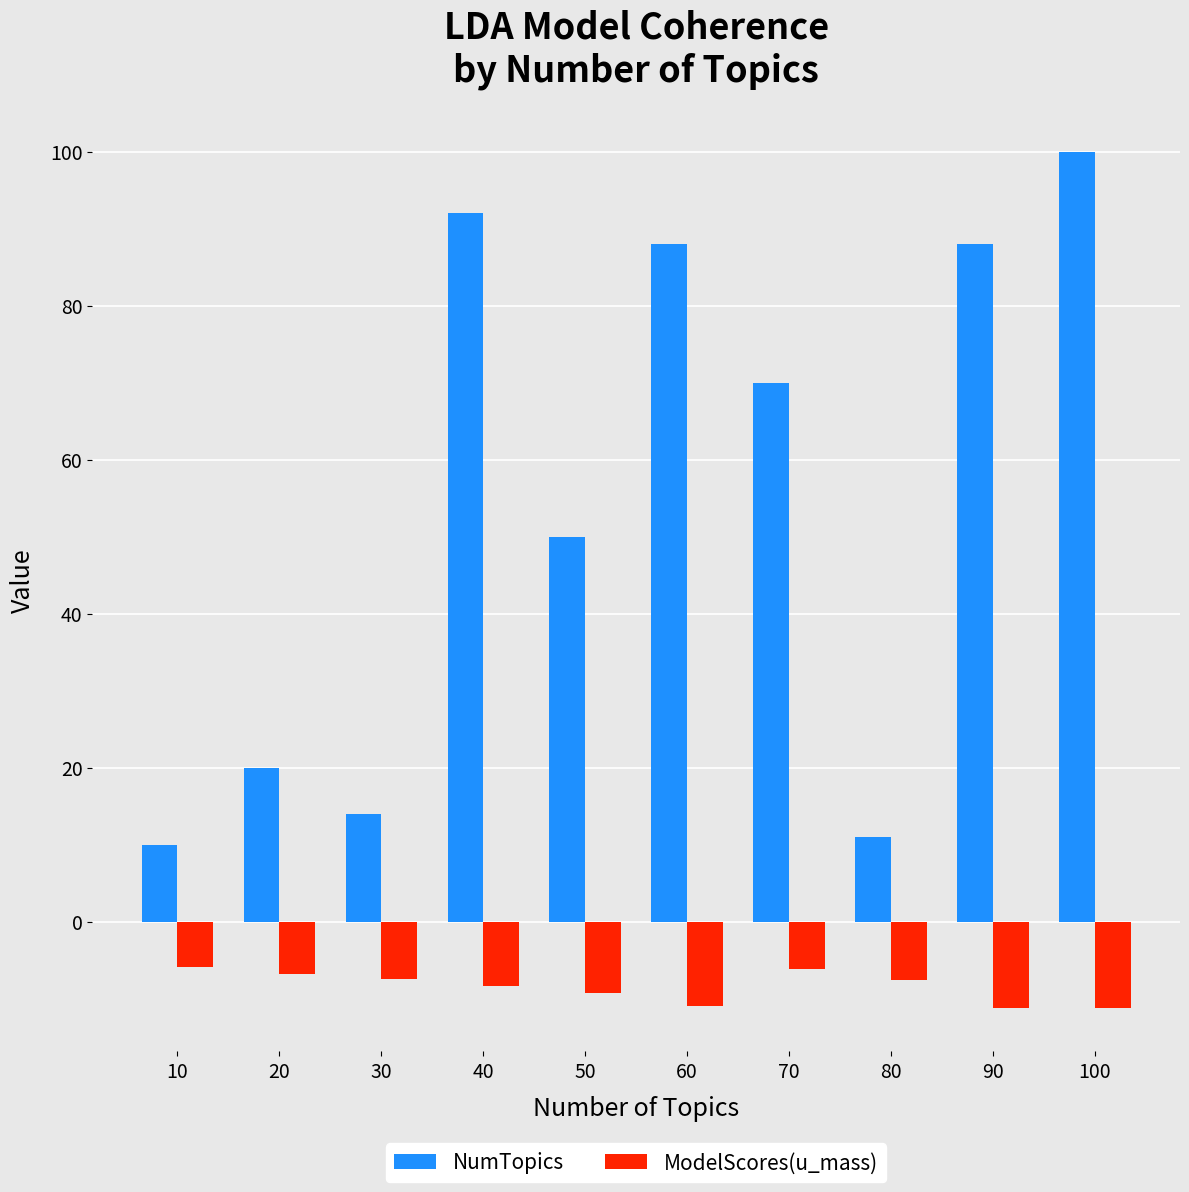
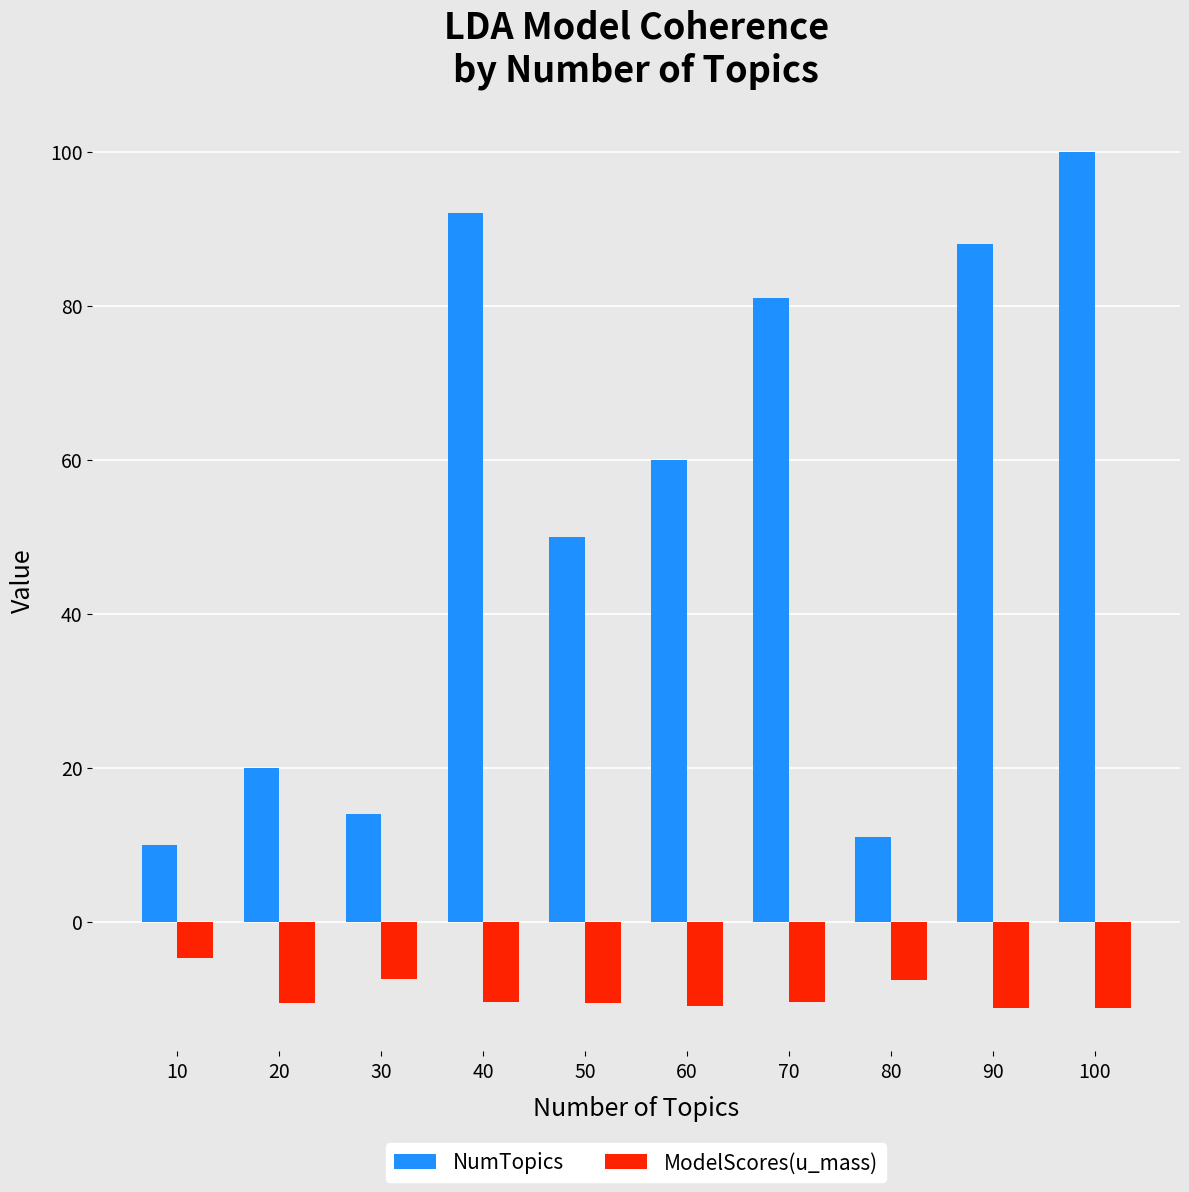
ModelScores(u_mass), 10: -6 -> -5
ModelScores(u_mass), 20: -7 -> -11
ModelScores(u_mass), 40: -8 -> -10
ModelScores(u_mass), 50: -9 -> -11
NumTopics, 60: 88 -> 60
NumTopics, 70: 70 -> 81
ModelScores(u_mass), 70: -6 -> -10
